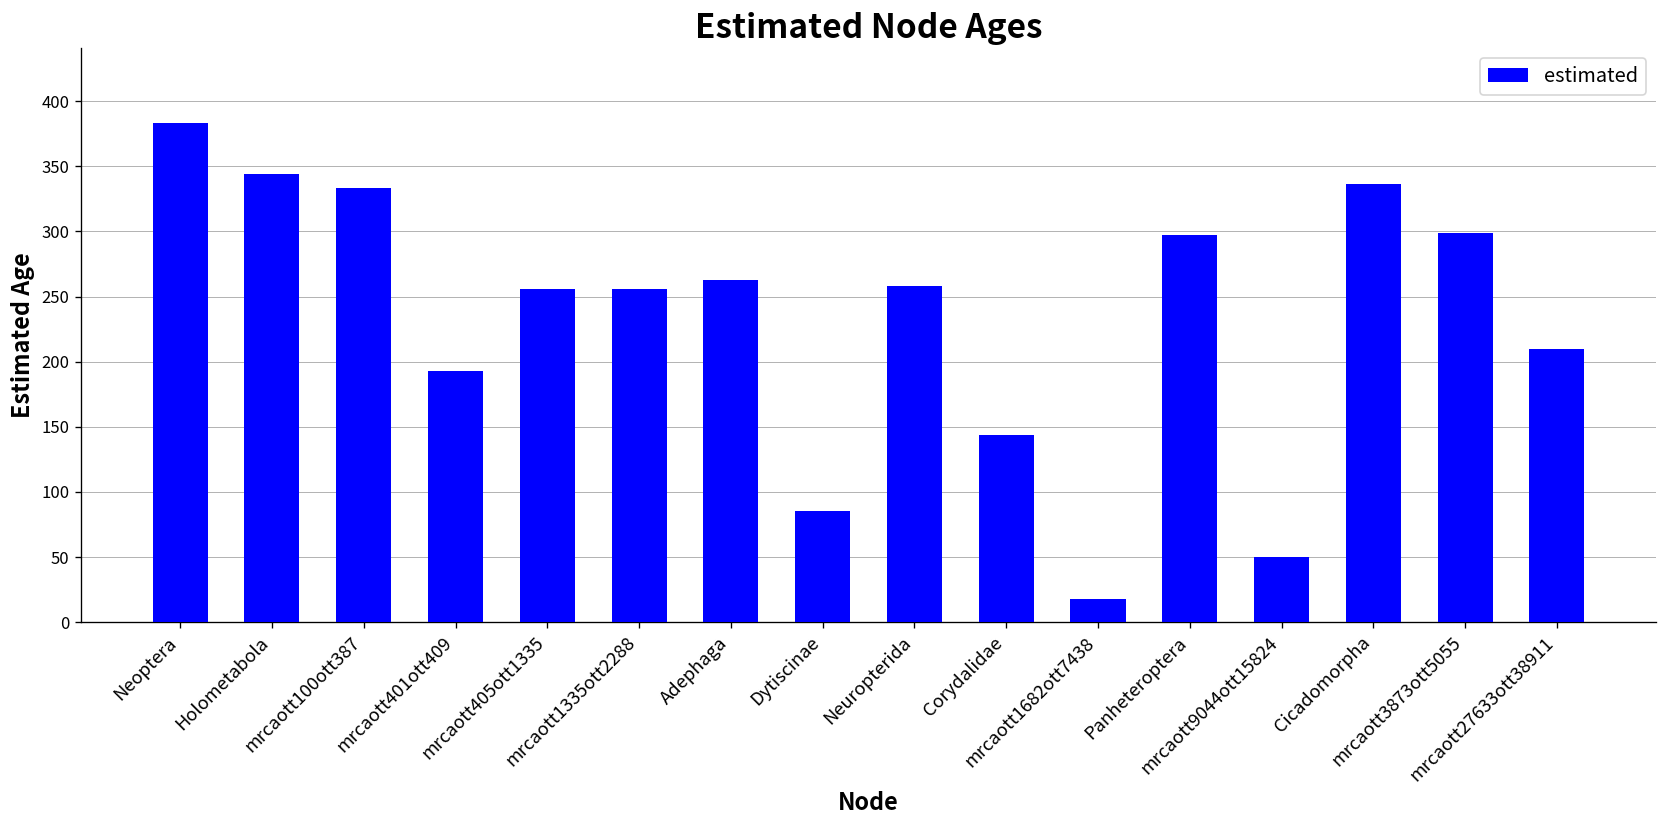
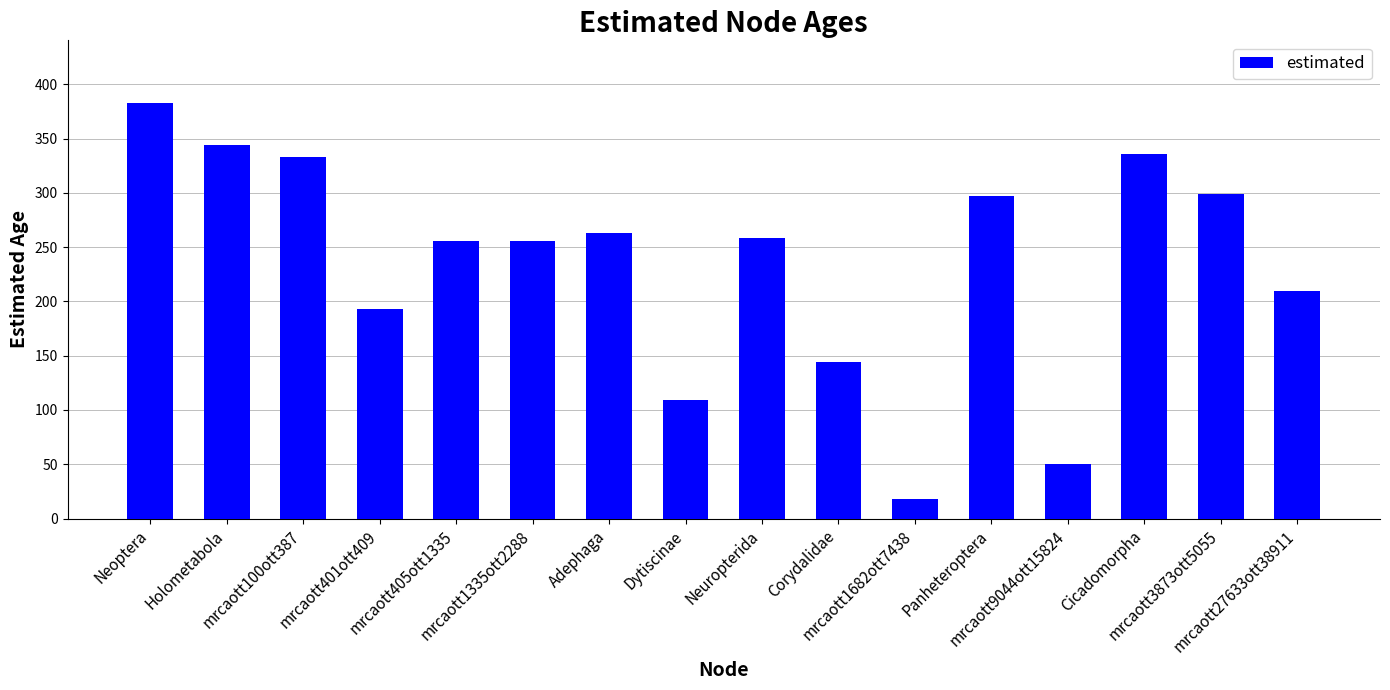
Dytiscinae: 85 -> 109
